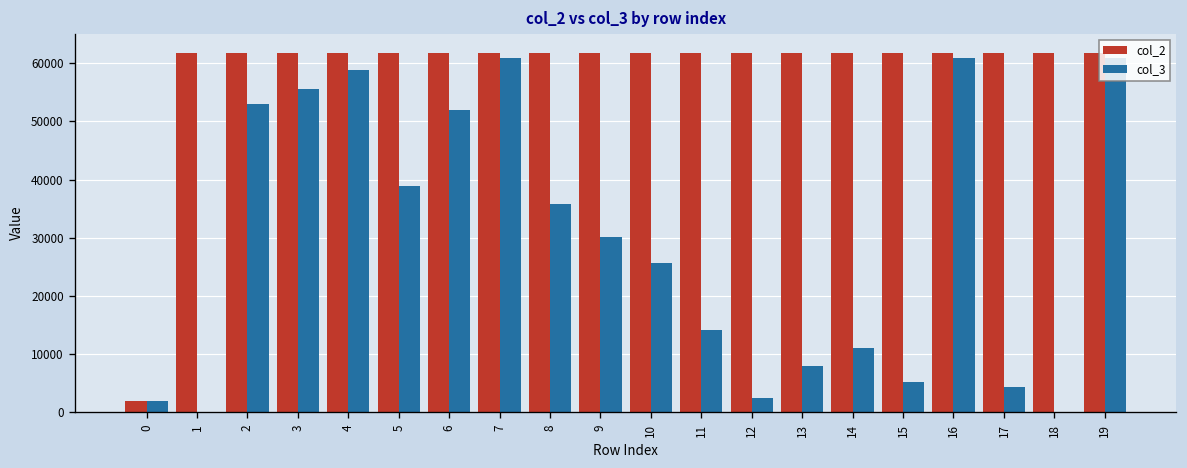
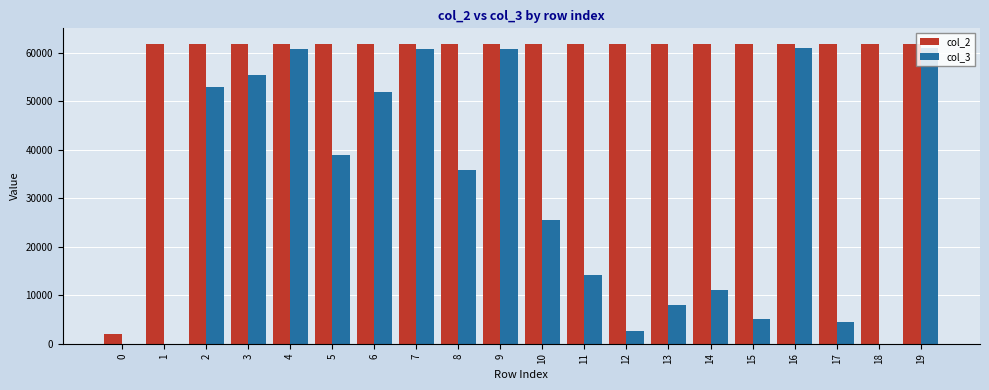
col_3, 0: 2000 -> 0
col_3, 4: 59000 -> 61000
col_3, 9: 30000 -> 61000
